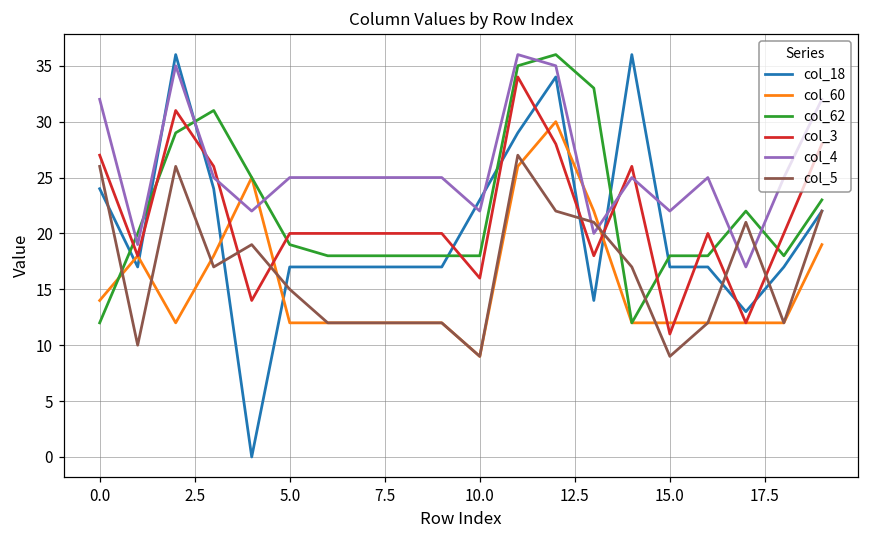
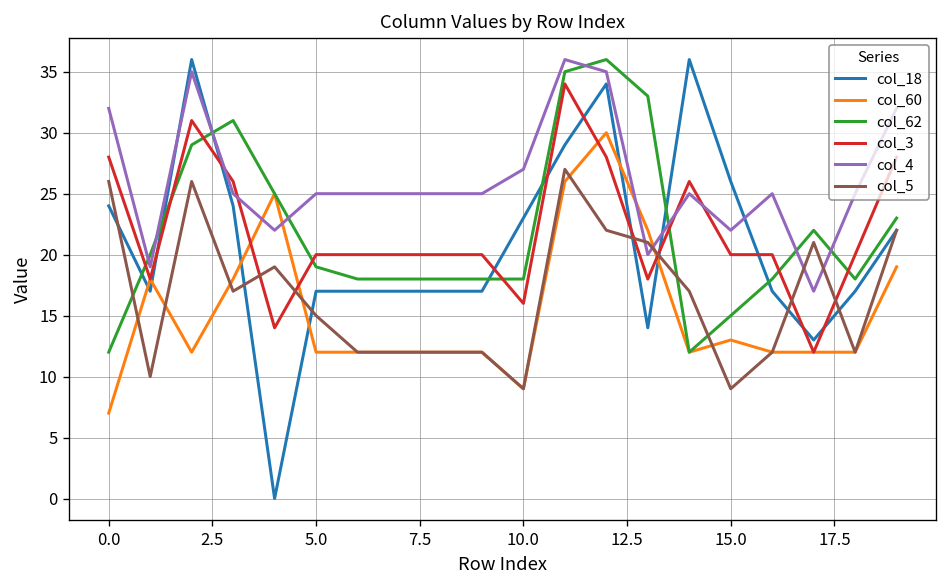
col_60, 0.0: 14 -> 7
col_3, 0.0: 27 -> 28
col_4, 10.0: 22 -> 27
col_18, 15.0: 17 -> 26
col_60, 15.0: 12 -> 13
col_62, 15.0: 18 -> 15
col_3, 15.0: 11 -> 20
